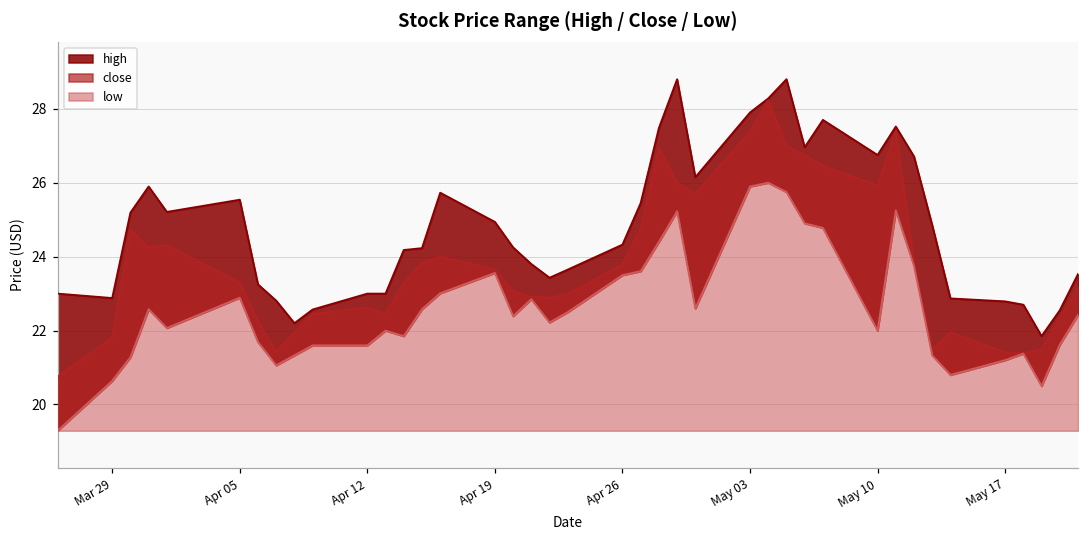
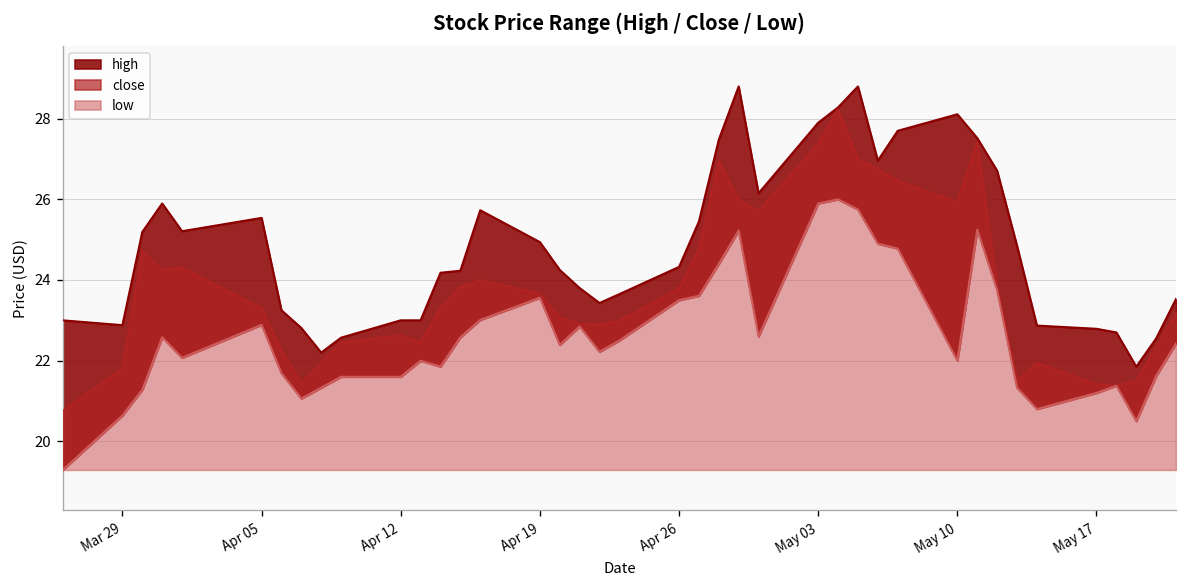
high, May 10: 26.8 -> 28.1
